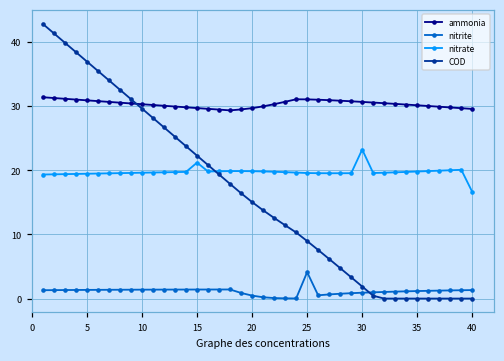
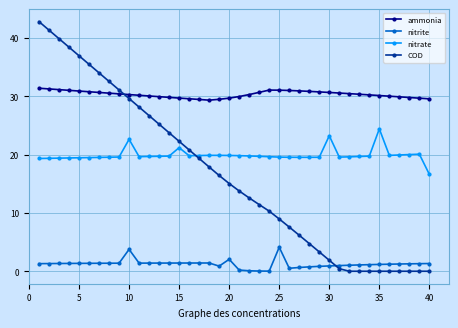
nitrite, 10: 1 -> 4
nitrate, 10: 20 -> 23
nitrite, 20: 0 -> 2
nitrate, 35: 20 -> 24
